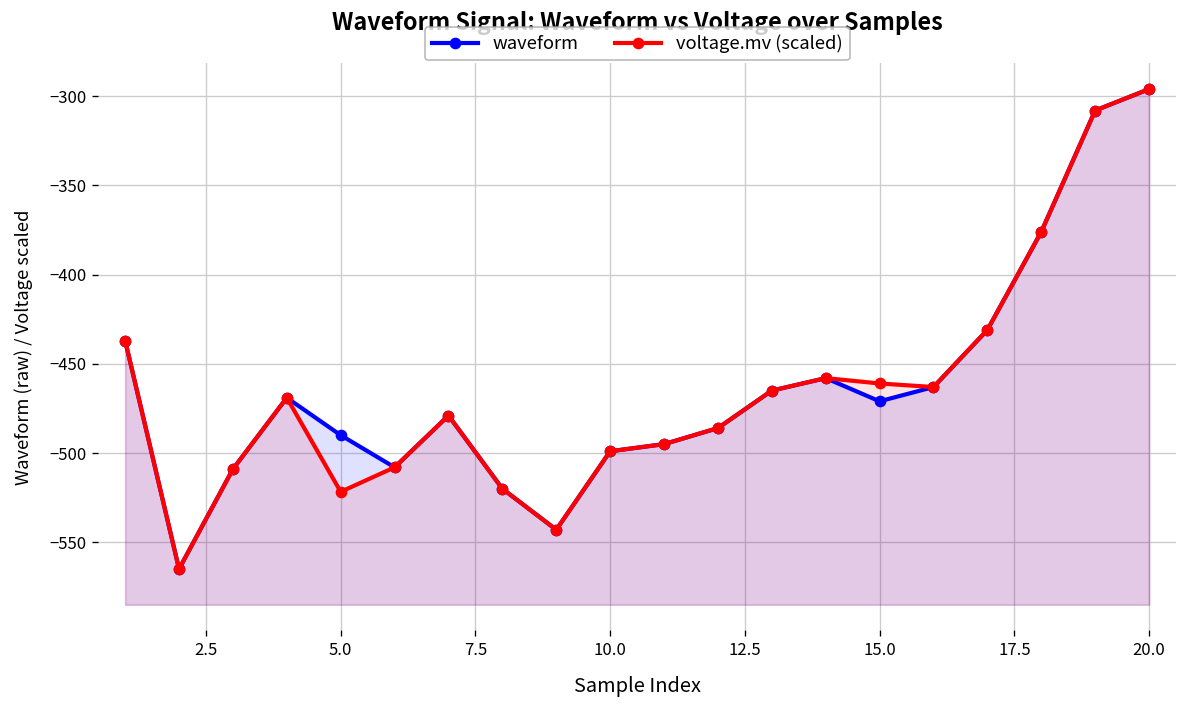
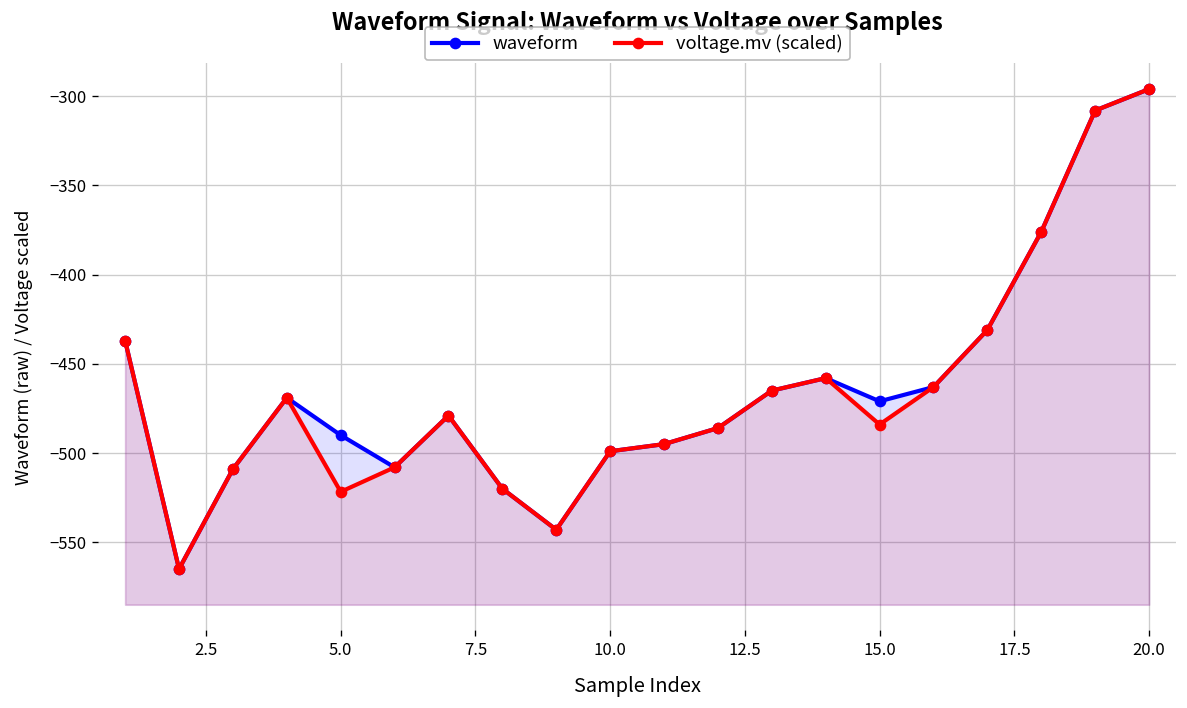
voltage.mv (scaled), 15.0: -461 -> -484
